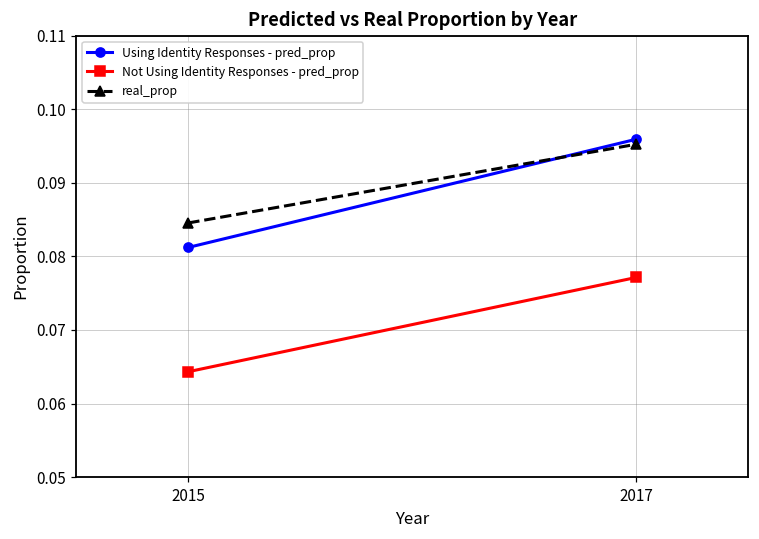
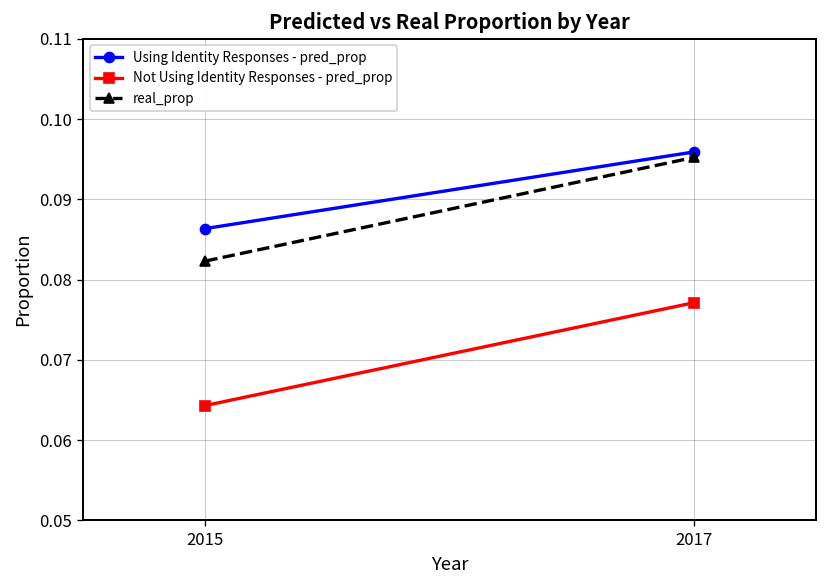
Using Identity Responses - pred_prop, 2015: 0.081 -> 0.086
real_prop, 2015: 0.085 -> 0.082
